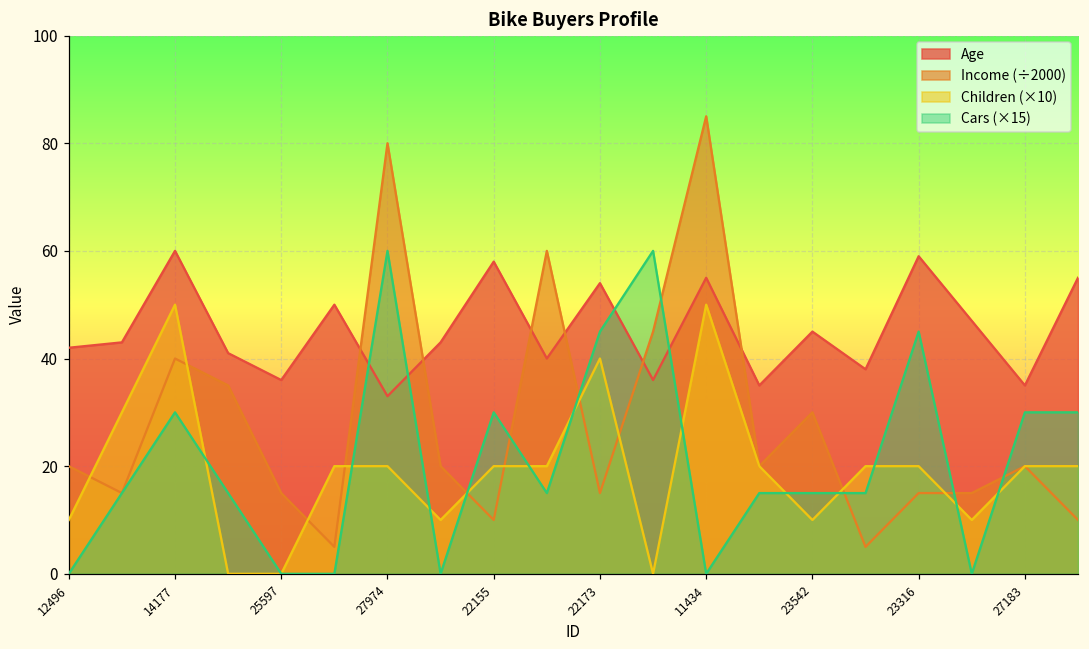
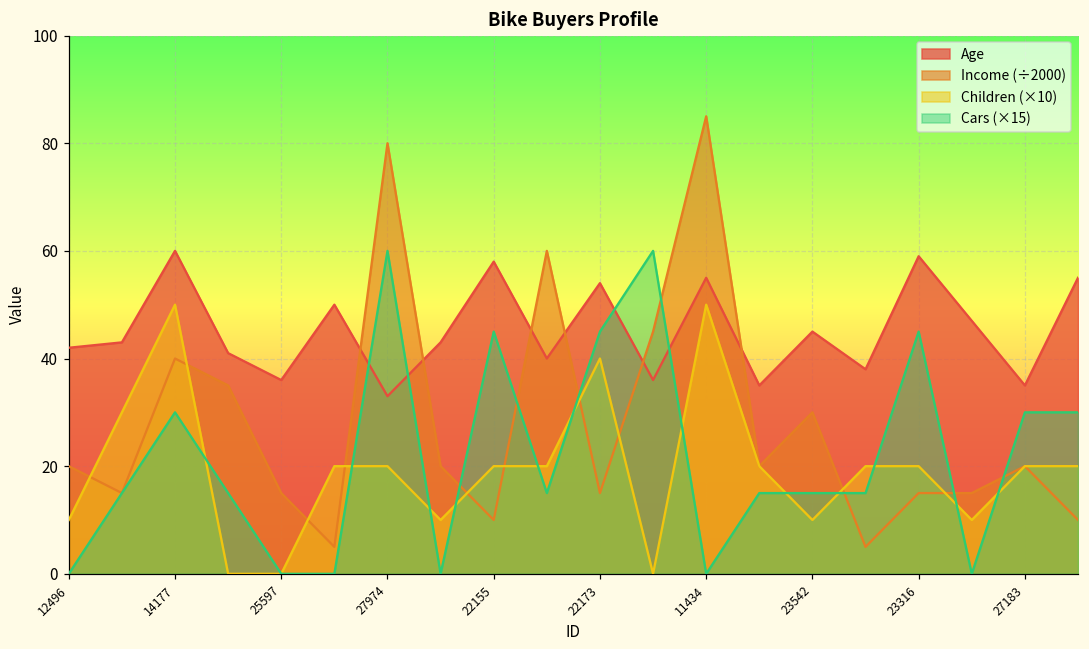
Cars (×15), 22155: 30 -> 45
